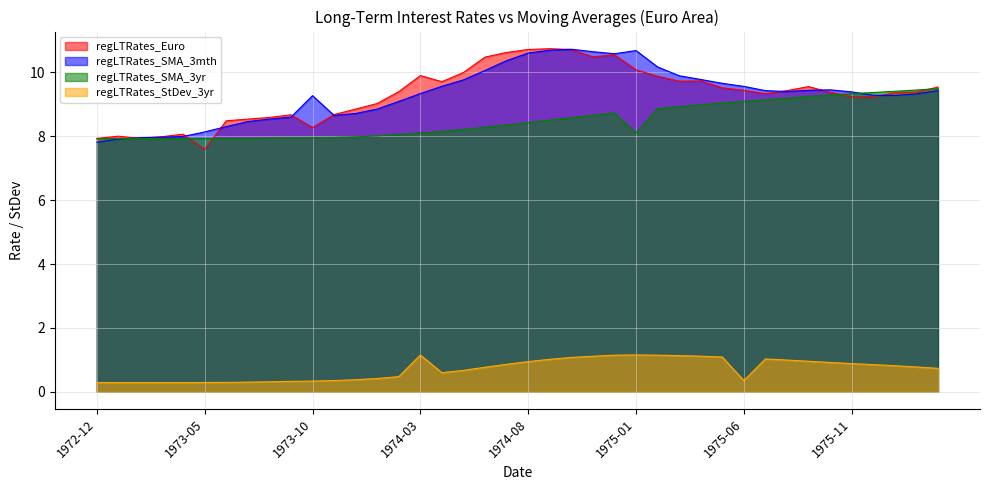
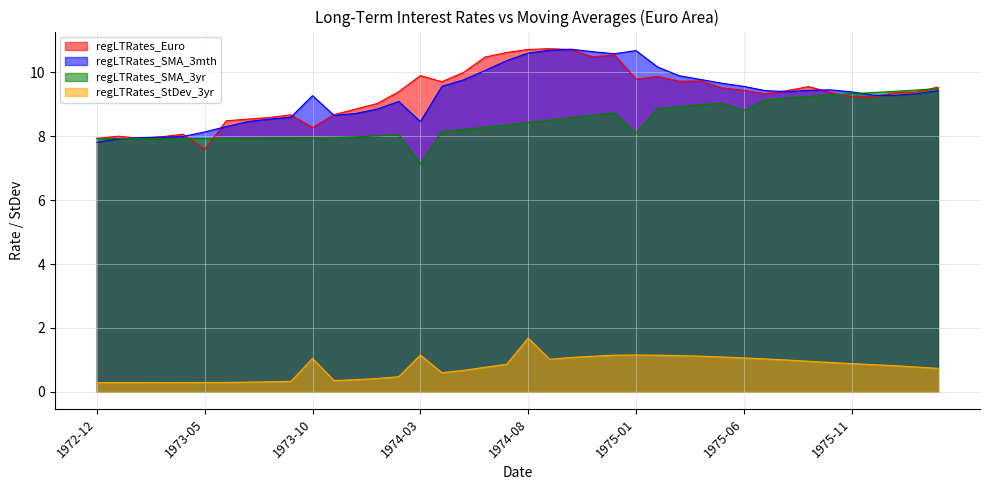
regLTRates_StDev_3yr, 1973-10: 0.3 -> 1.0
regLTRates_SMA_3mth, 1974-03: 9.3 -> 8.5
regLTRates_SMA_3yr, 1974-03: 8.1 -> 7.1
regLTRates_StDev_3yr, 1974-08: 0.9 -> 1.7
regLTRates_Euro, 1975-01: 10.1 -> 9.8
regLTRates_SMA_3yr, 1975-06: 9.1 -> 8.8
regLTRates_StDev_3yr, 1975-06: 0.4 -> 1.1
